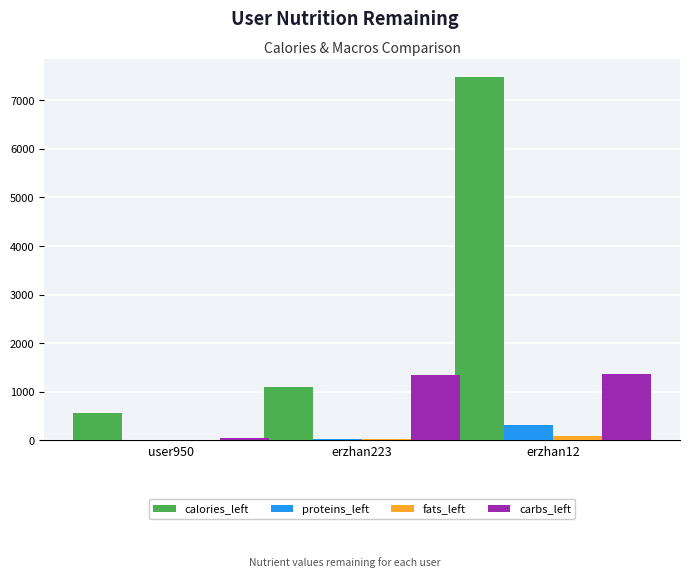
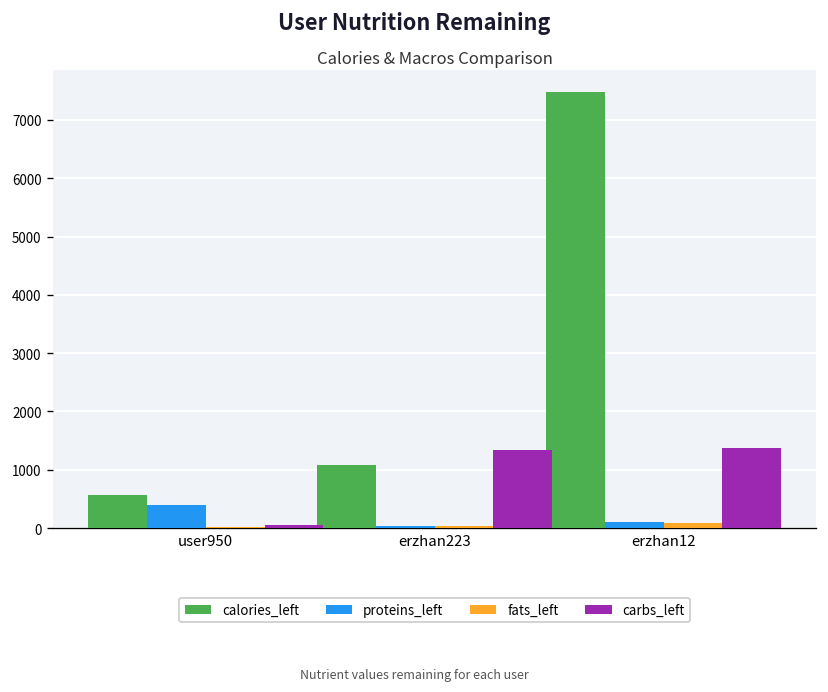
proteins_left, user950: 0 -> 400
proteins_left, erzhan12: 300 -> 100
